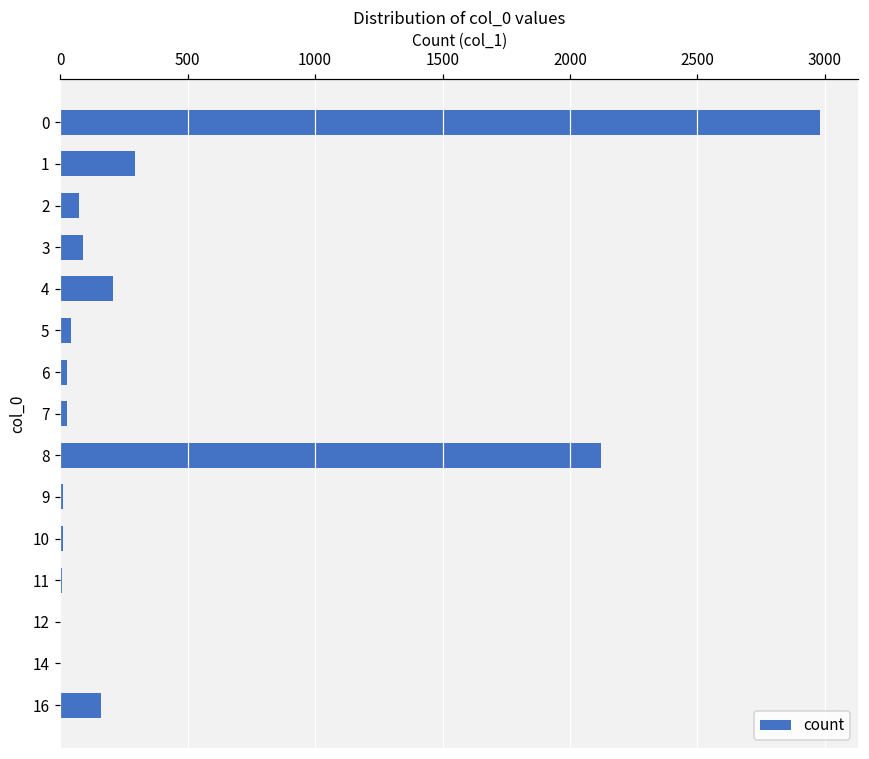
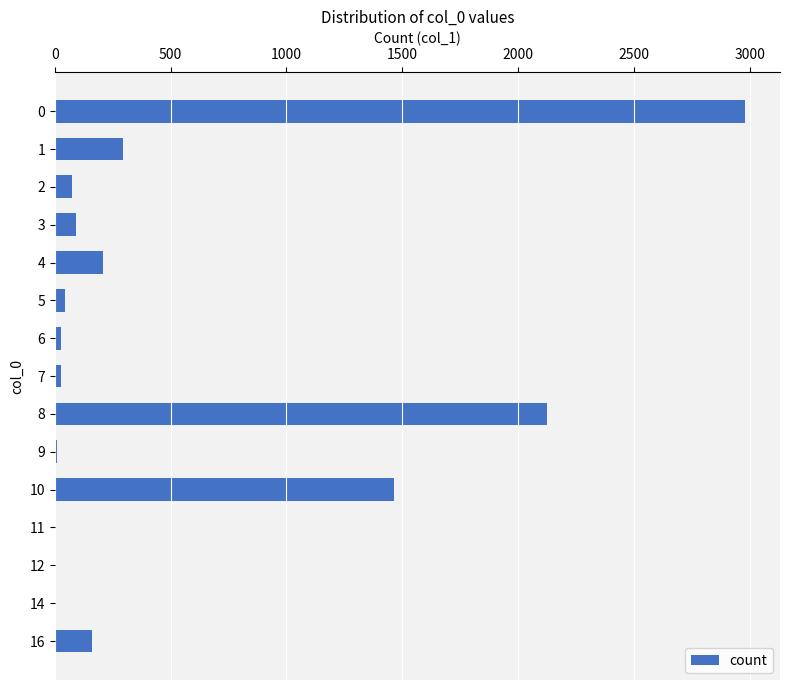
10: 10 -> 1470
